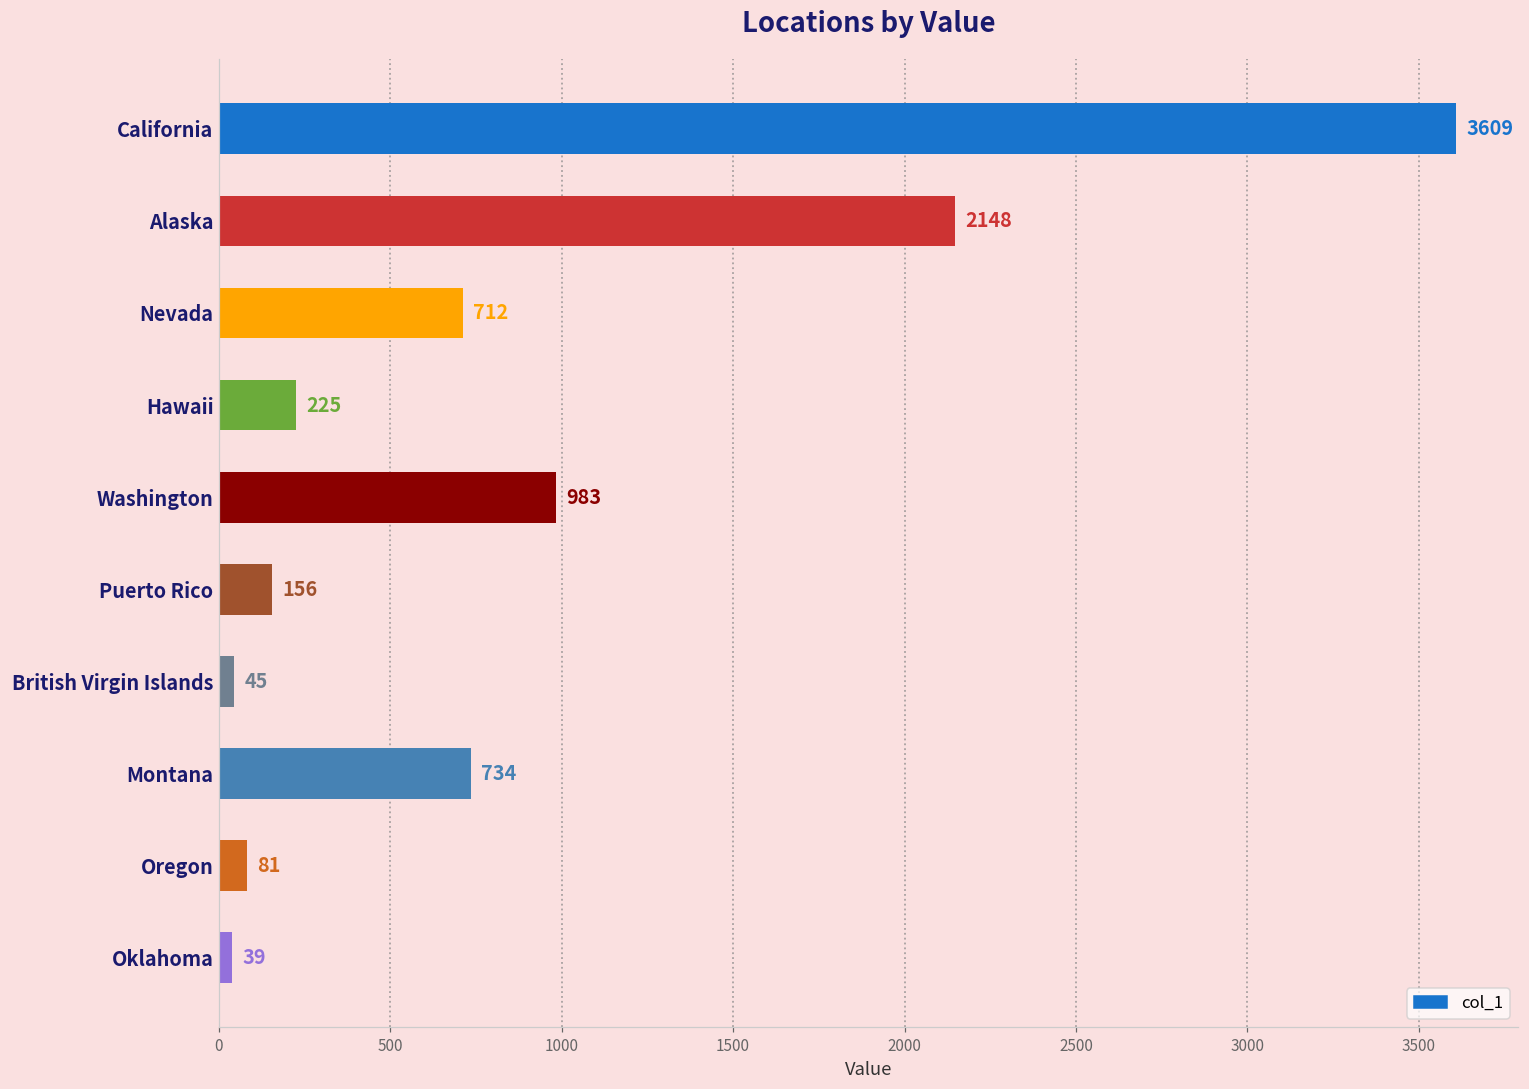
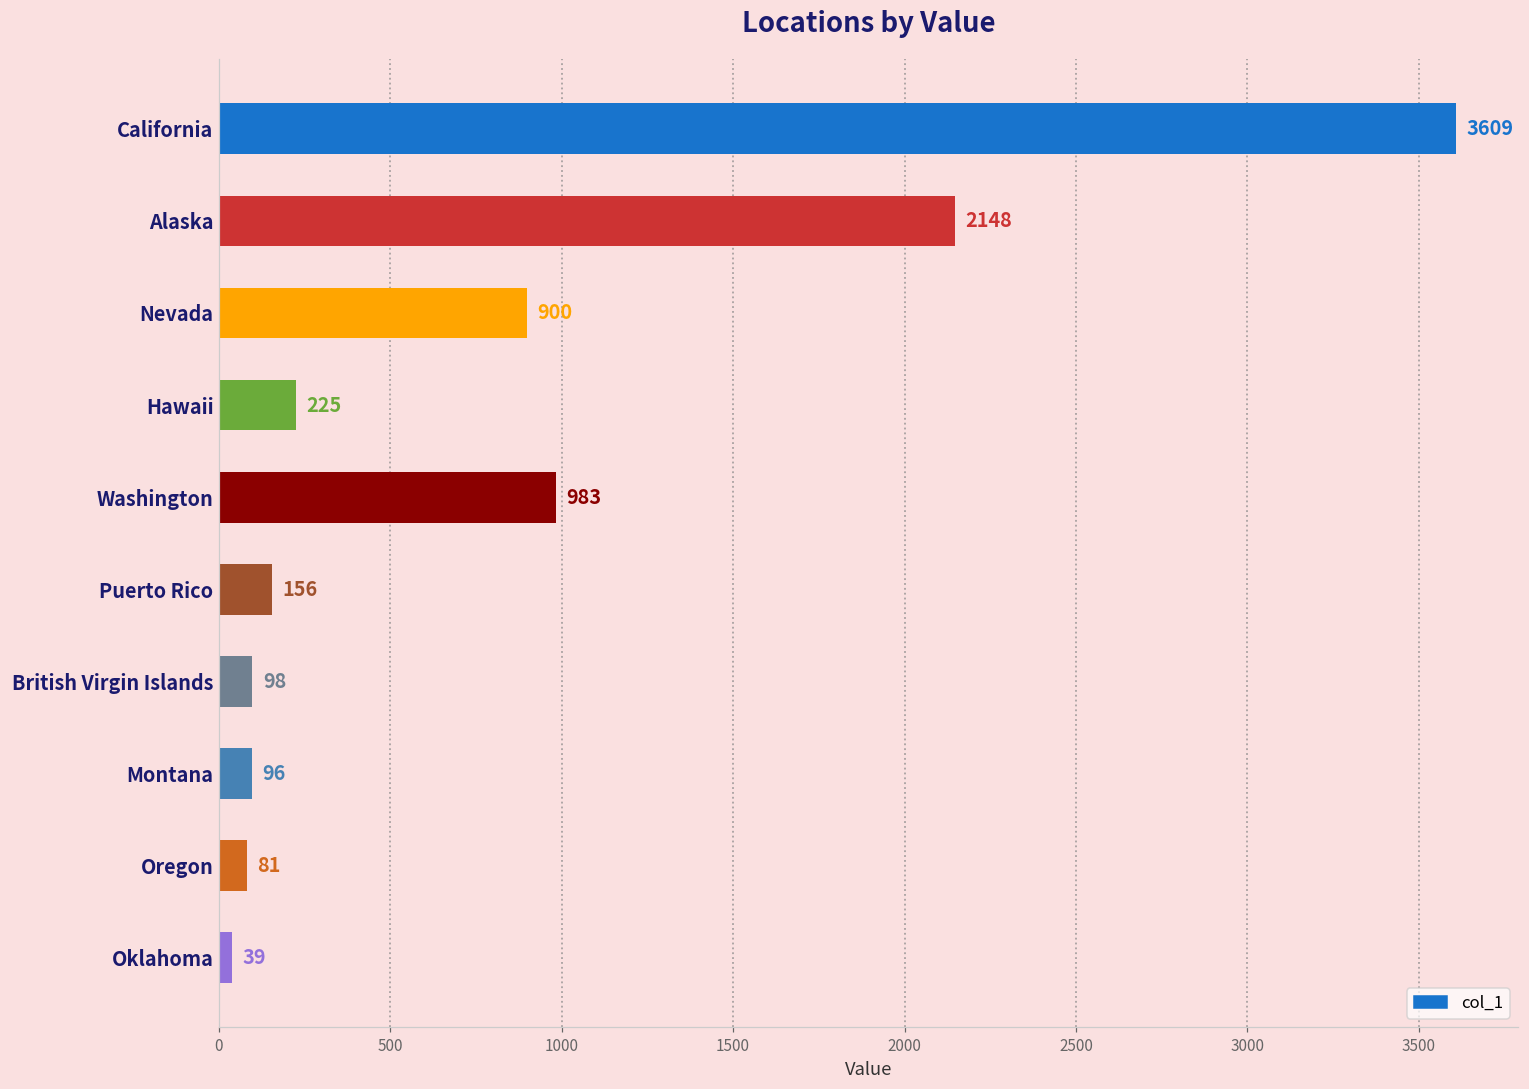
Nevada: 712 -> 900
British Virgin Islands: 45 -> 98
Montana: 734 -> 96
